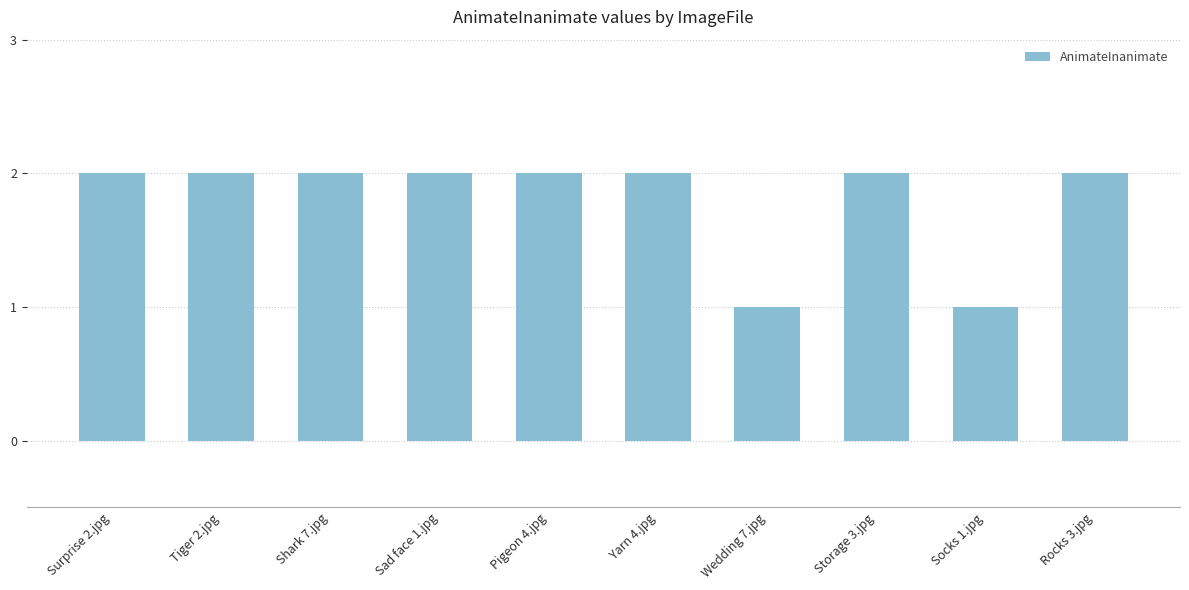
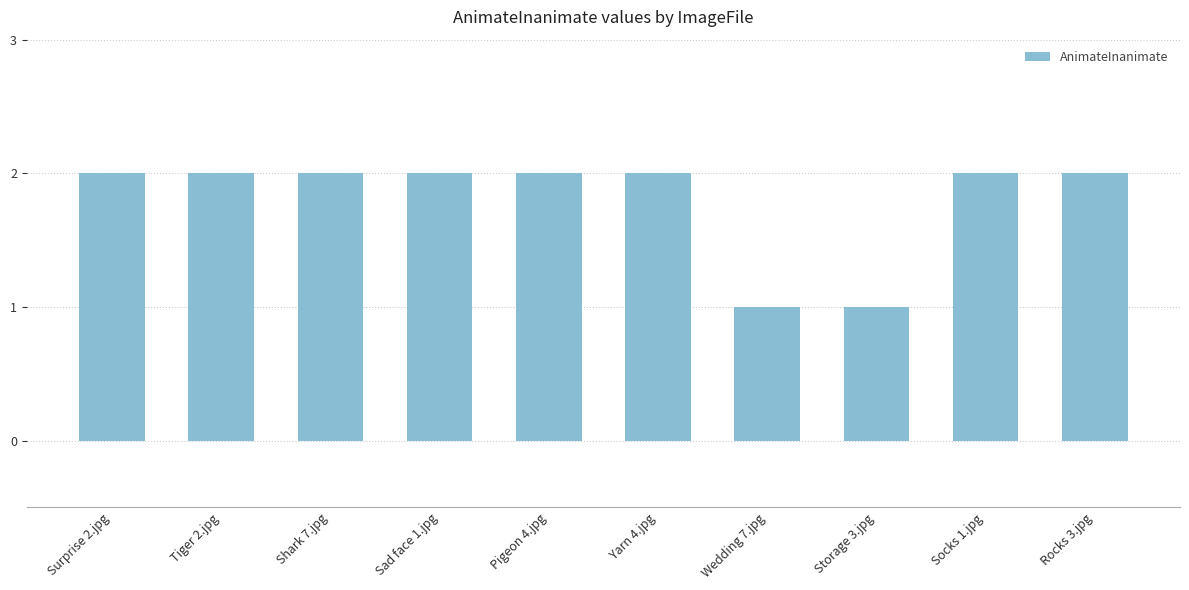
Storage 3.jpg: 2 -> 1
Socks 1.jpg: 1 -> 2
